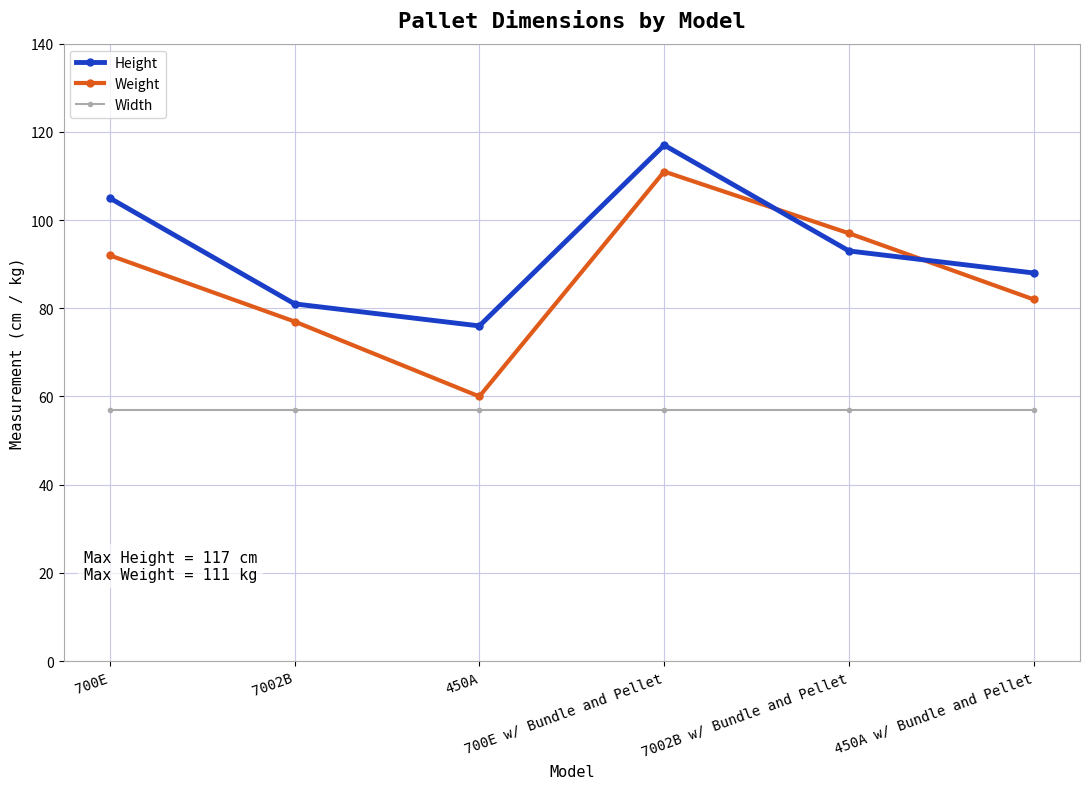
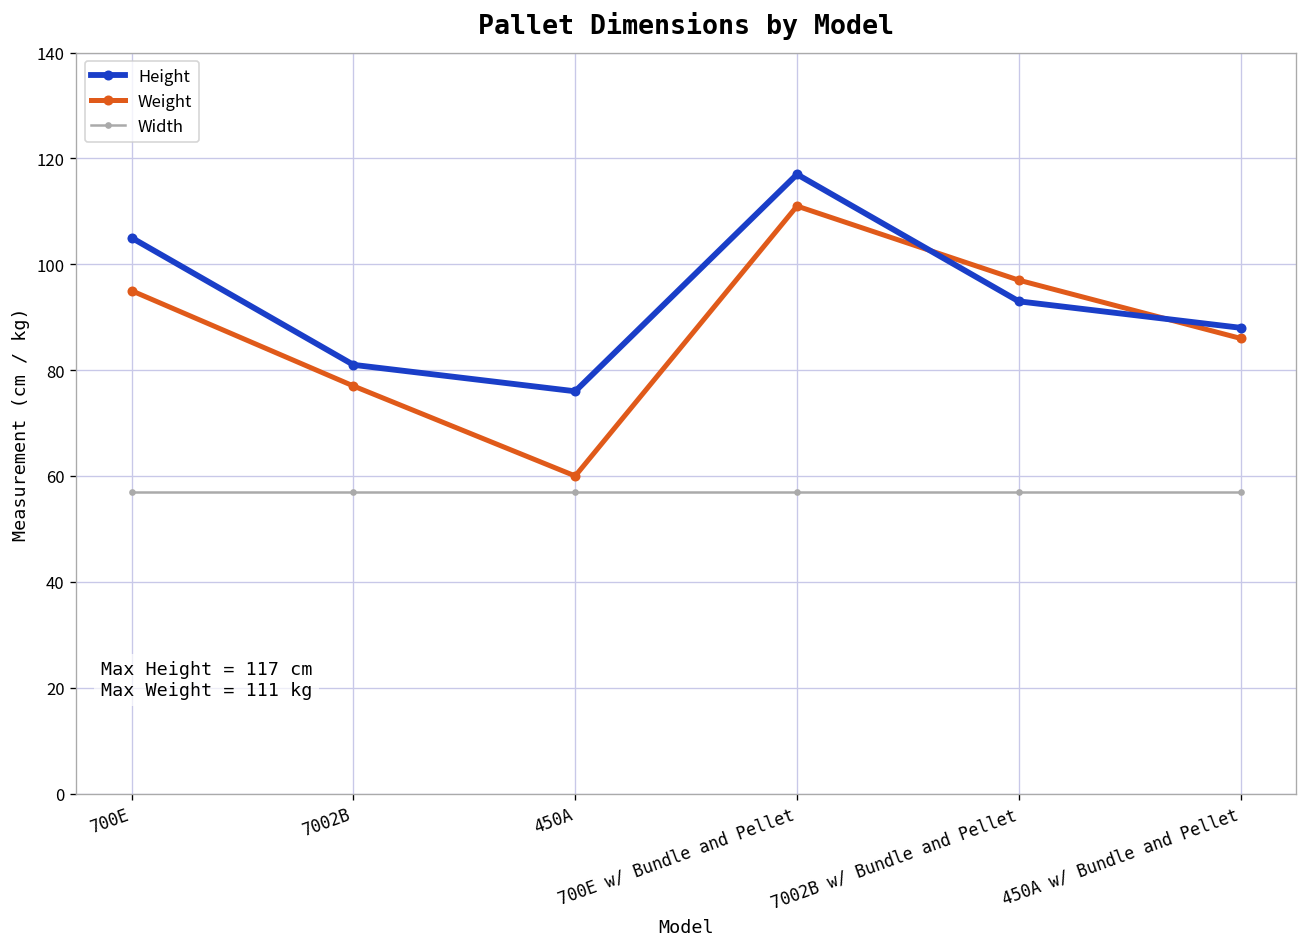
Weight, 700E: 92 -> 95
Weight, 450A w/ Bundle and Pellet: 82 -> 86
